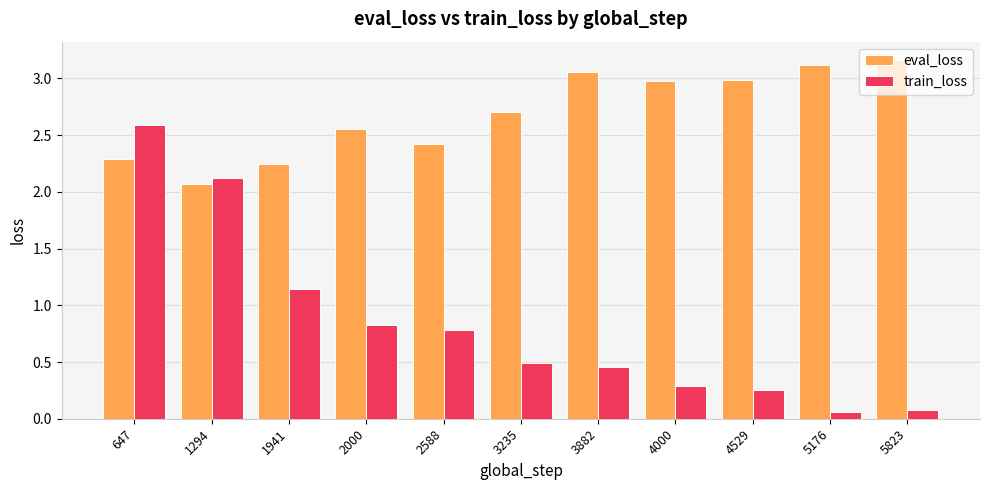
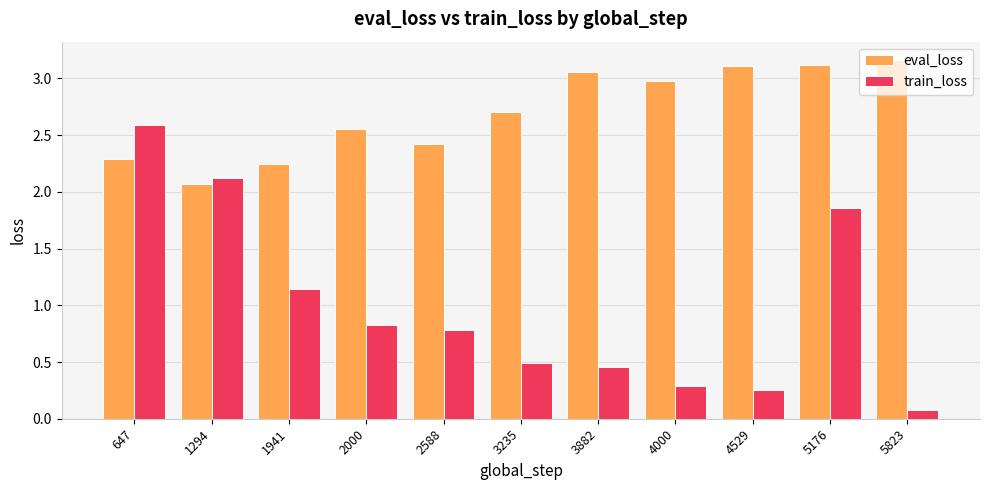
eval_loss, 4529: 2.99 -> 3.11
train_loss, 5176: 0.06 -> 1.86
